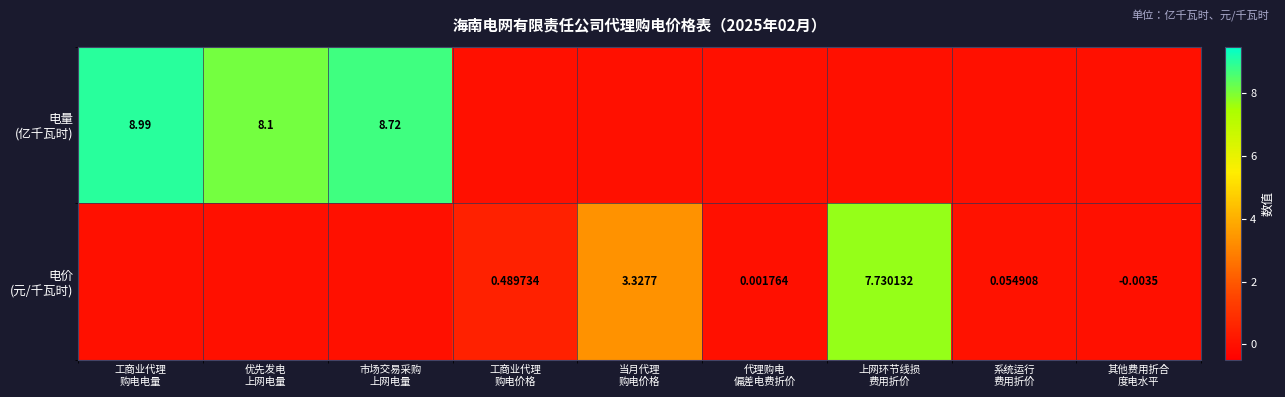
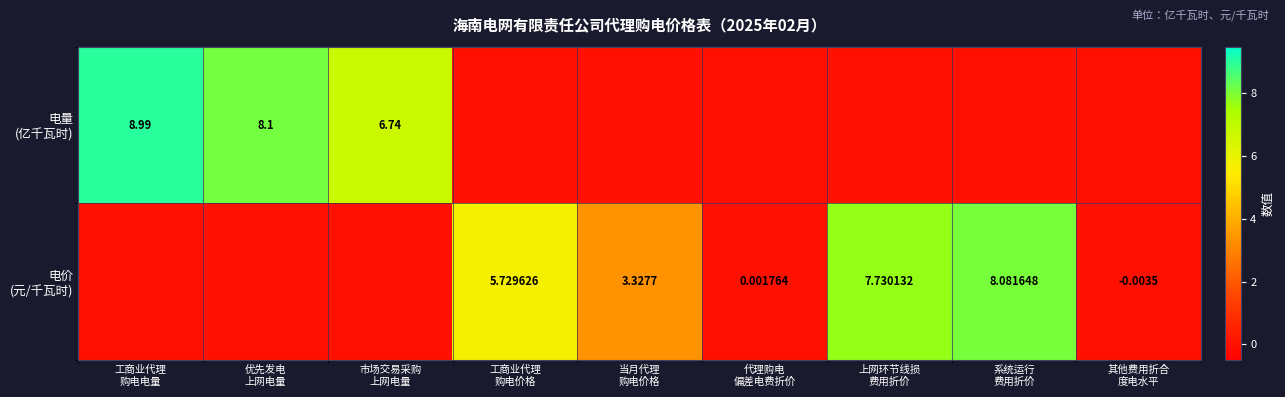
电量 (亿千瓦时), 市场交易采购 上网电量: 8.72 -> 6.74
电价 (元/千瓦时), 工商业代理 购电价格: 0.489734 -> 5.729626
电价 (元/千瓦时), 系统运行 费用折价: 0.054908 -> 8.081648
